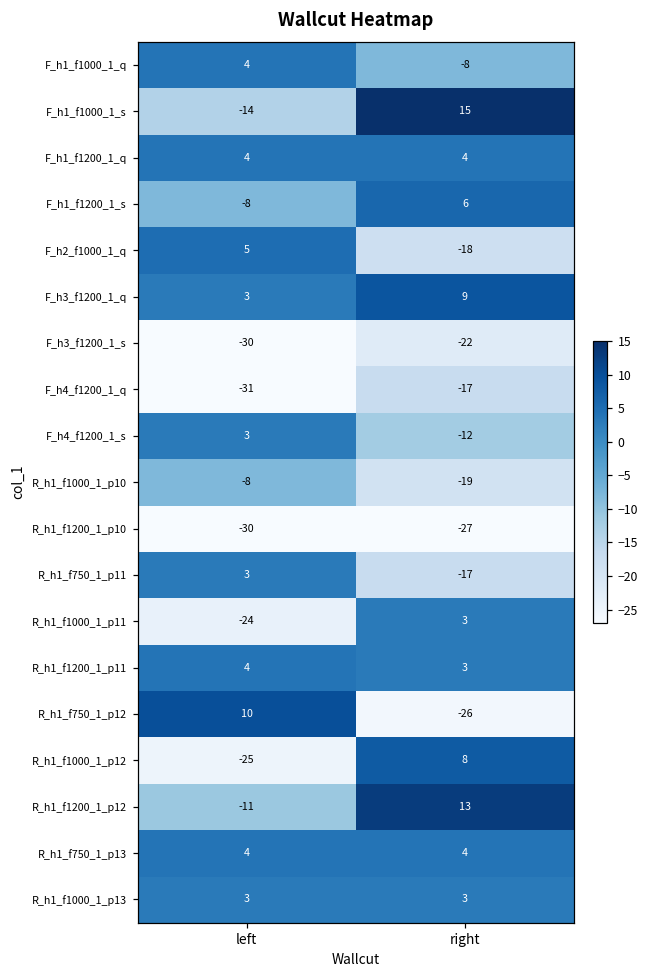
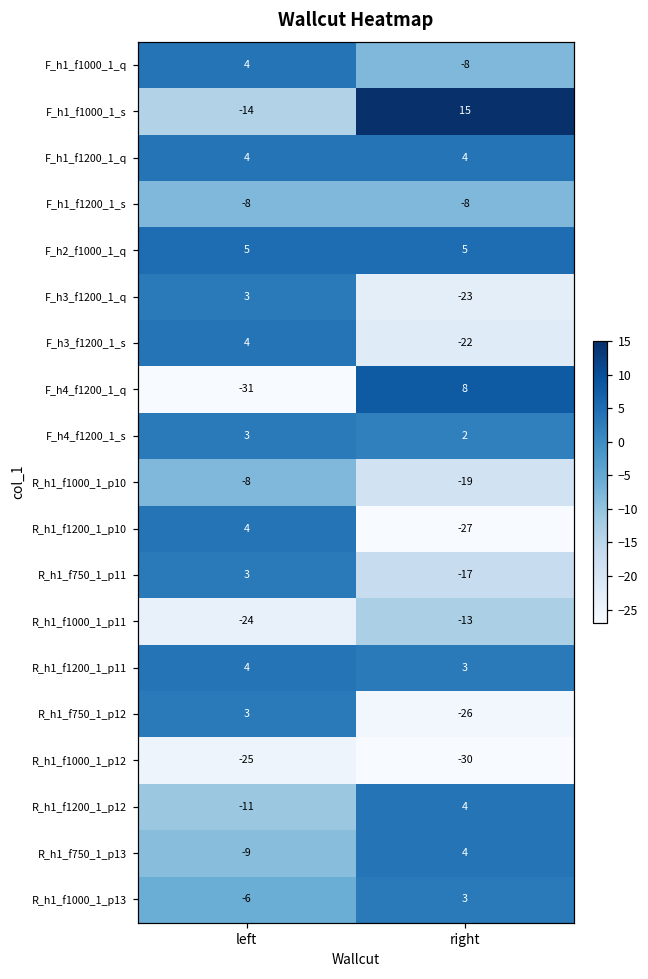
F_h1_f1200_1_s, right: 6 -> -8
F_h2_f1000_1_q, right: -18 -> 5
F_h3_f1200_1_q, right: 9 -> -23
F_h3_f1200_1_s, left: -30 -> 4
F_h4_f1200_1_q, right: -17 -> 8
F_h4_f1200_1_s, right: -12 -> 2
R_h1_f1200_1_p10, left: -30 -> 4
R_h1_f1000_1_p11, right: 3 -> -13
R_h1_f750_1_p12, left: 10 -> 3
R_h1_f1000_1_p12, right: 8 -> -30
R_h1_f1200_1_p12, right: 13 -> 4
R_h1_f750_1_p13, left: 4 -> -9
R_h1_f1000_1_p13, left: 3 -> -6
